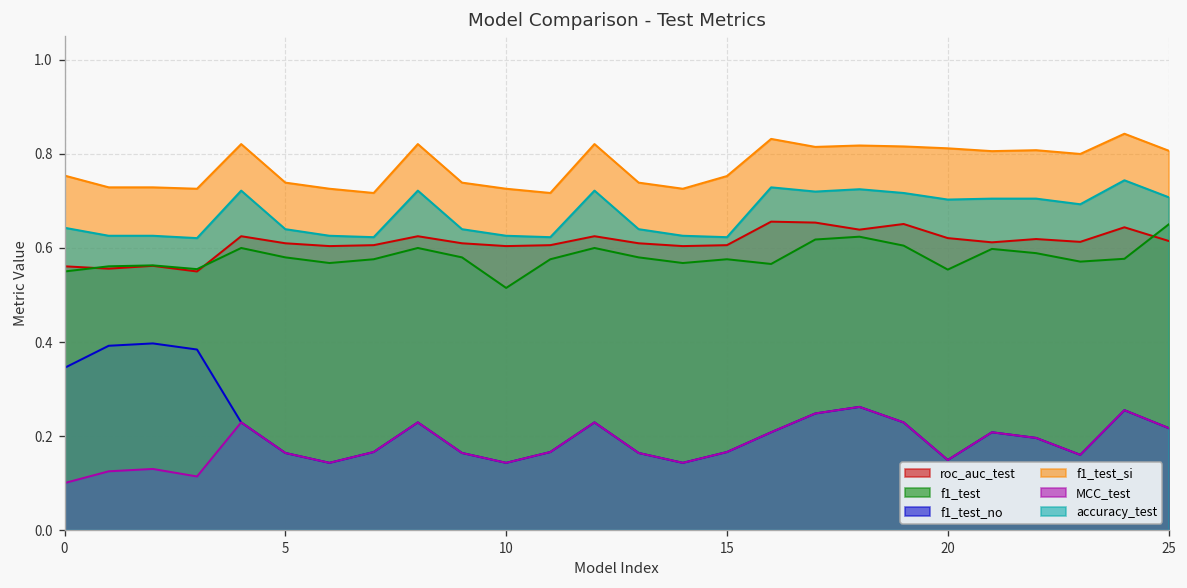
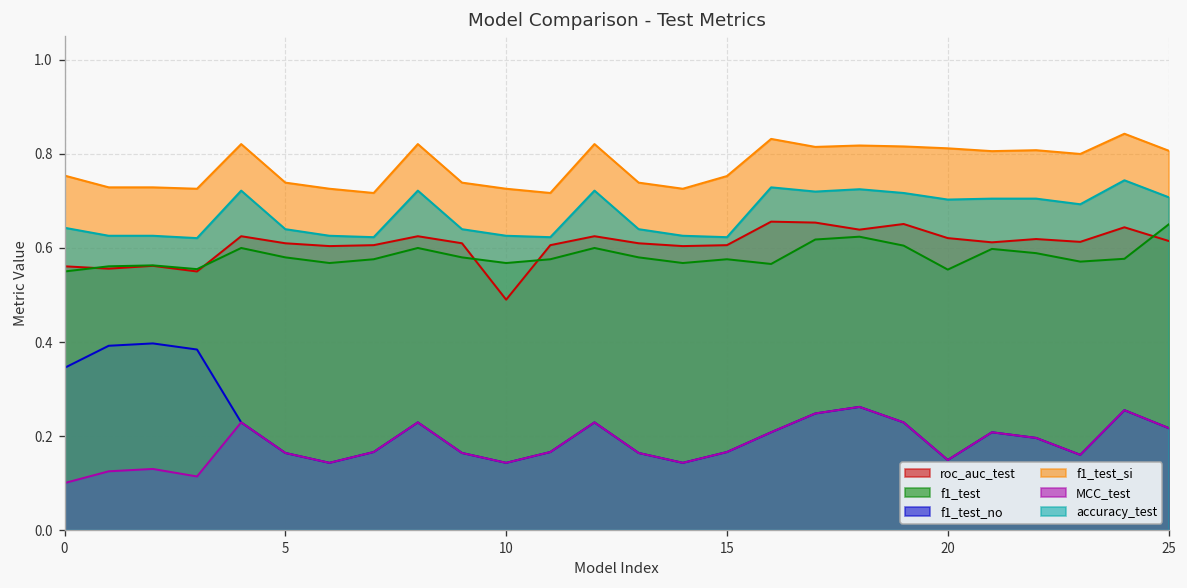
roc_auc_test, 10: 0.60 -> 0.49
f1_test, 10: 0.52 -> 0.57
